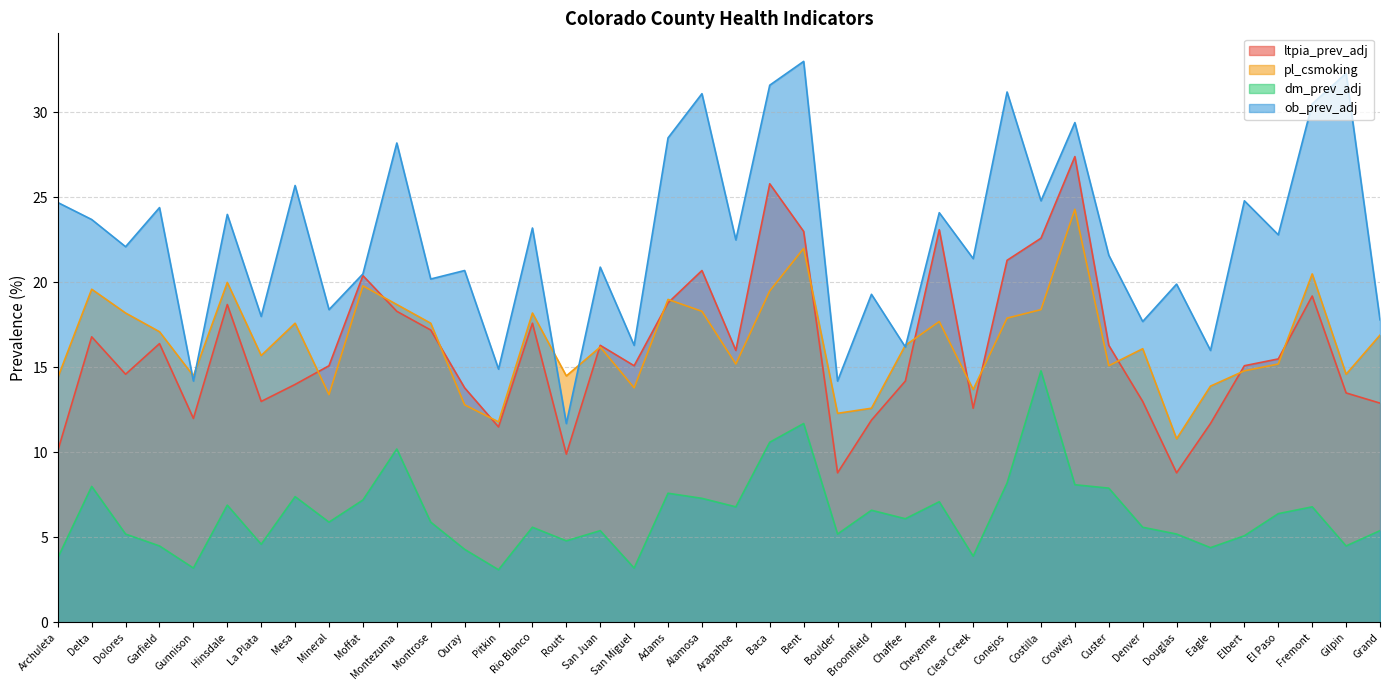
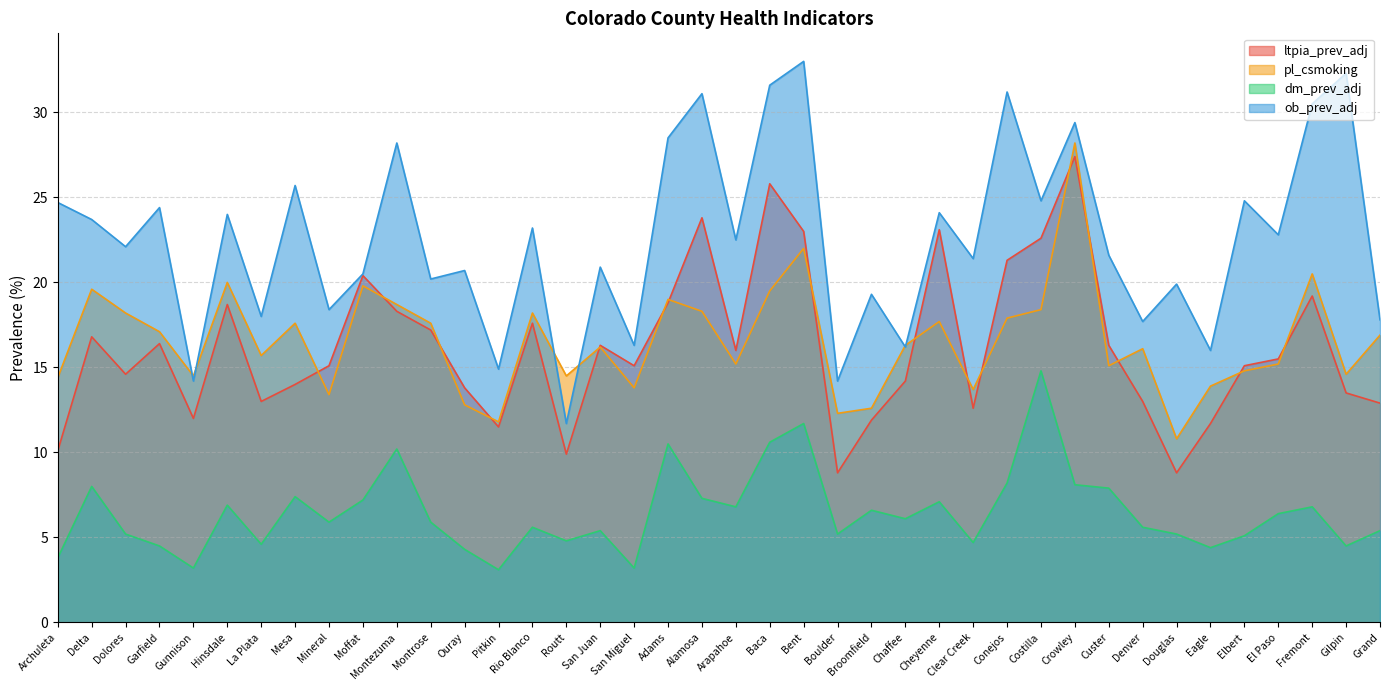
dm_prev_adj, Adams: 7.6 -> 10.5
ltpia_prev_adj, Alamosa: 20.7 -> 23.8
dm_prev_adj, Clear Creek: 3.9 -> 4.7
pl_csmoking, Crowley: 24.3 -> 28.2
